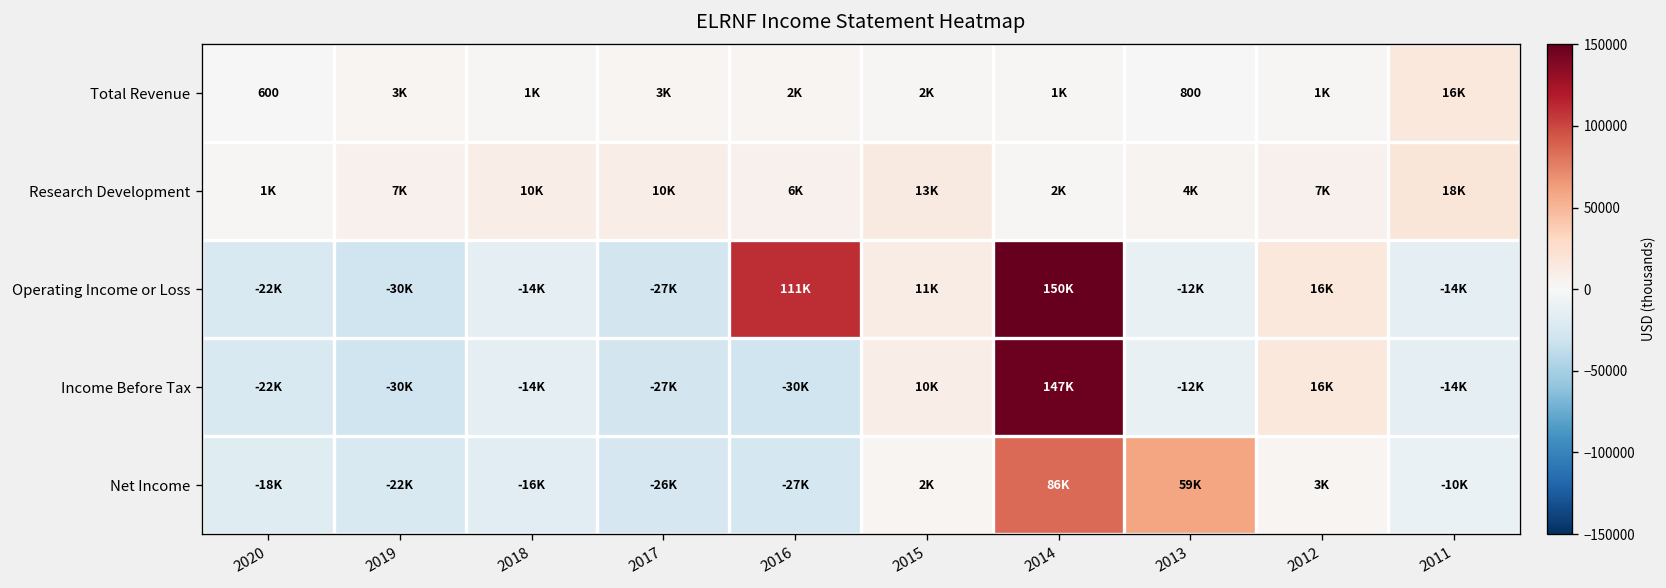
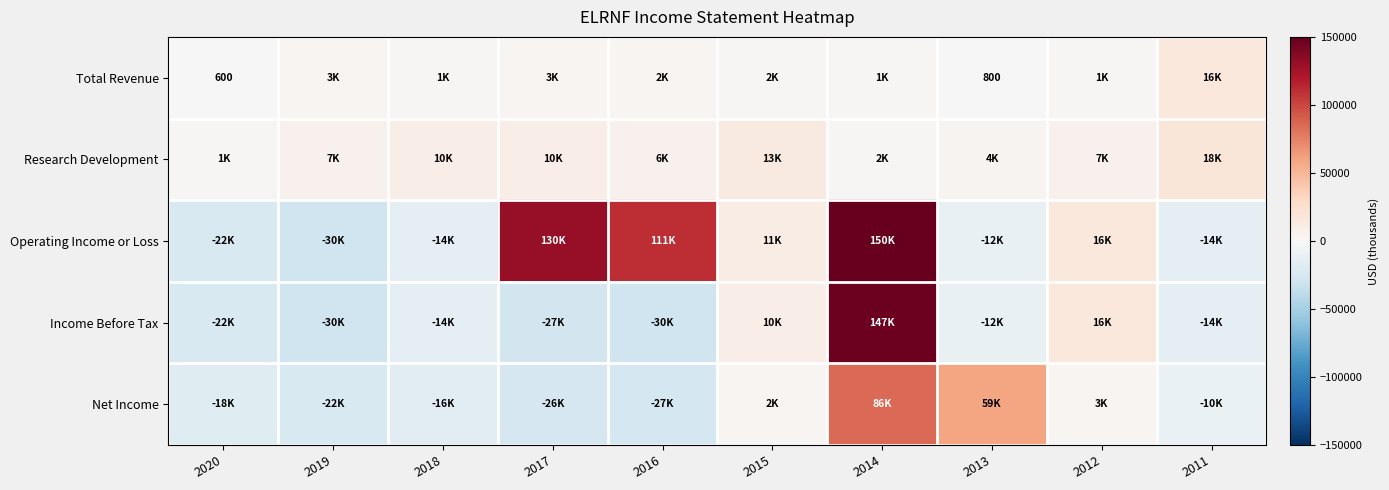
Operating Income or Loss, 2017: -27K -> 130K
